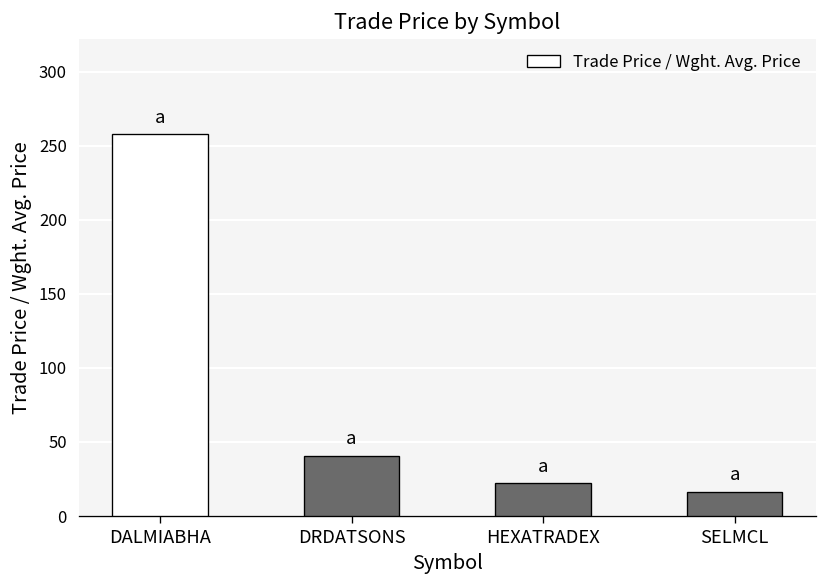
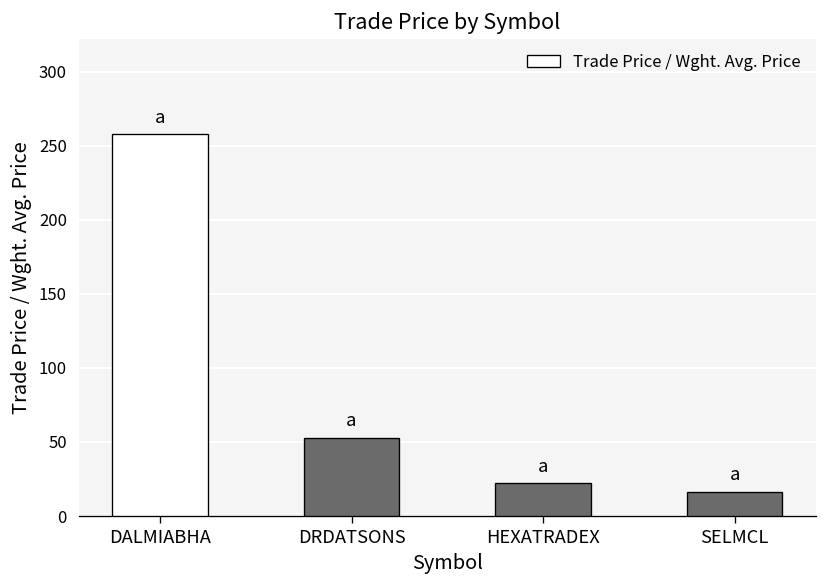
DRDATSONS: 41 -> 53
